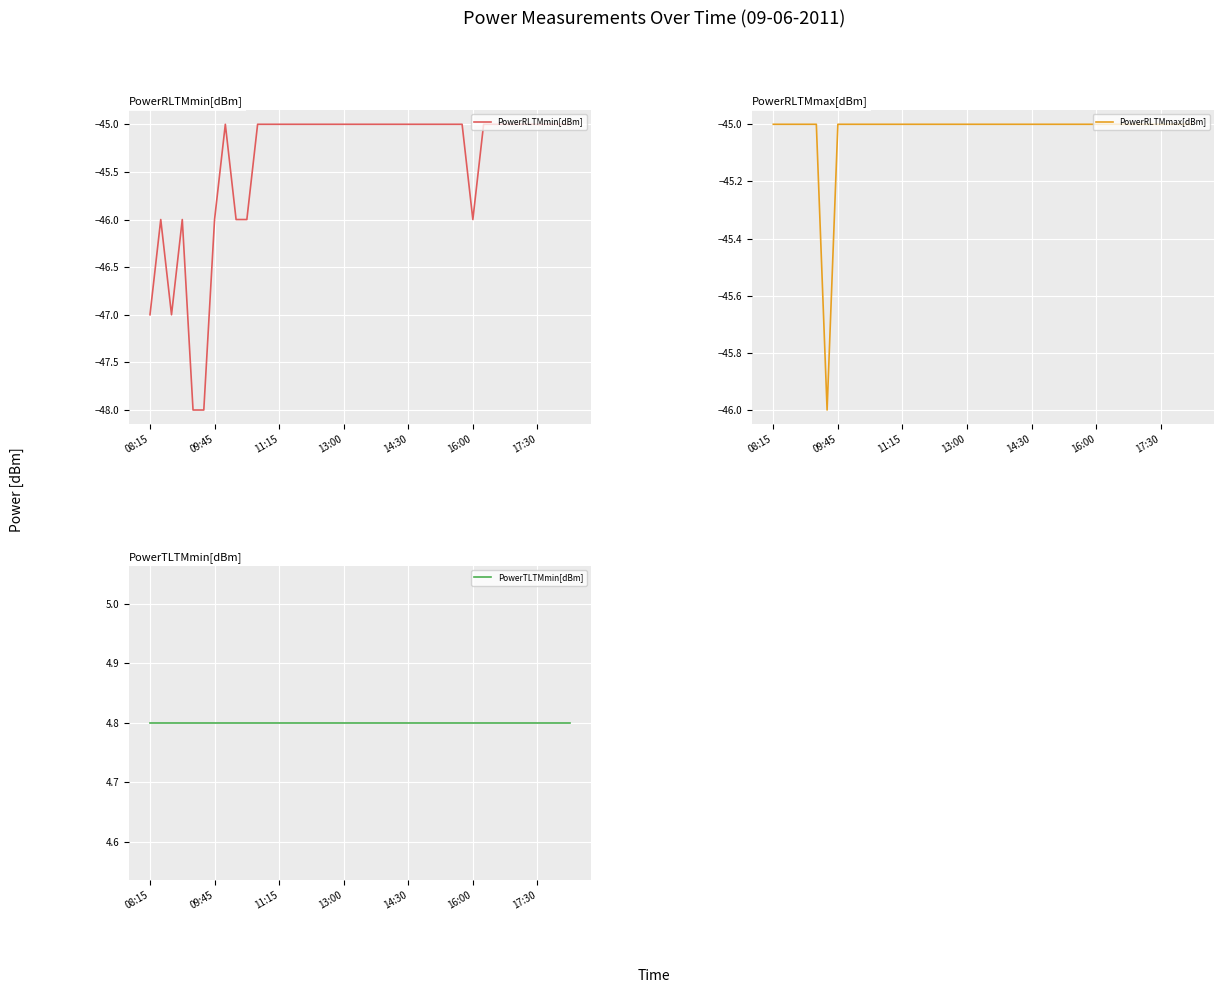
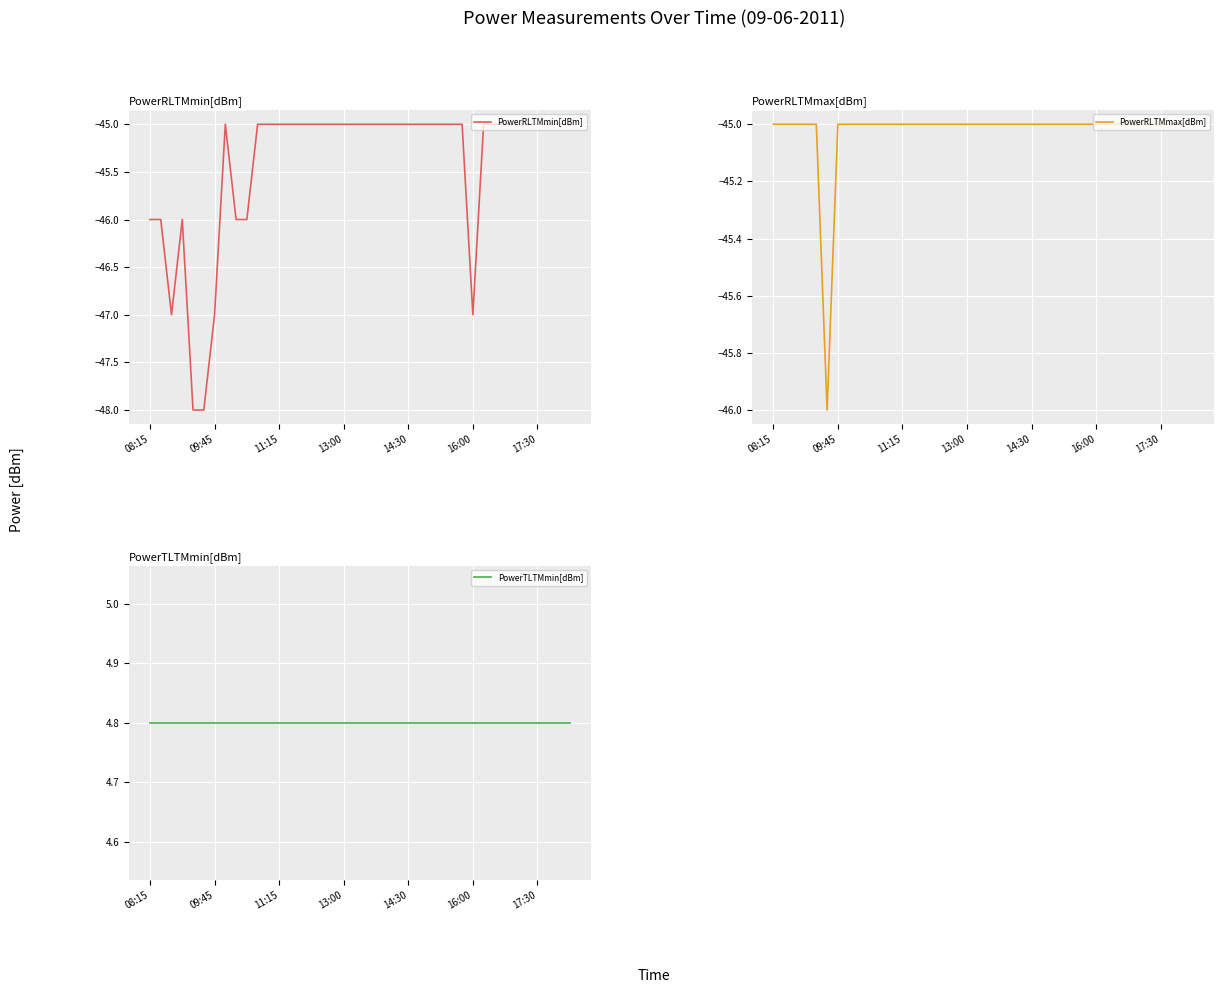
PowerRLTMmin[dBm], 08:15: -47 -> -46
PowerRLTMmin[dBm], 09:45: -46 -> -47
PowerRLTMmin[dBm], 16:00: -46 -> -47
